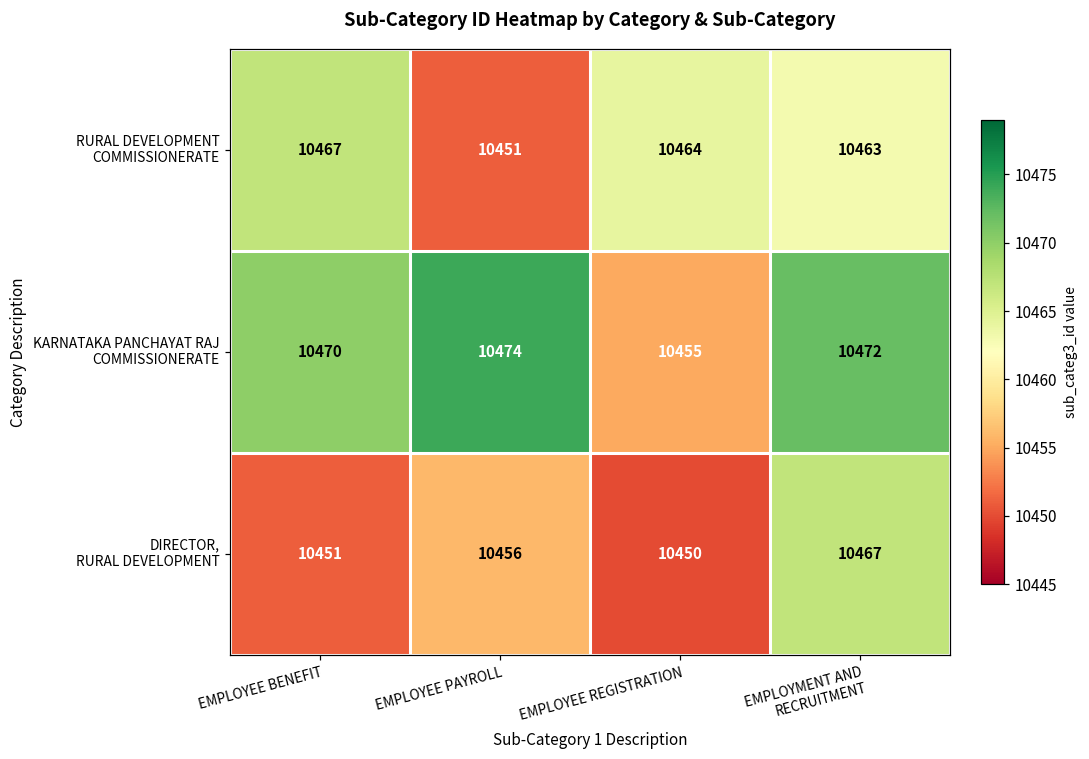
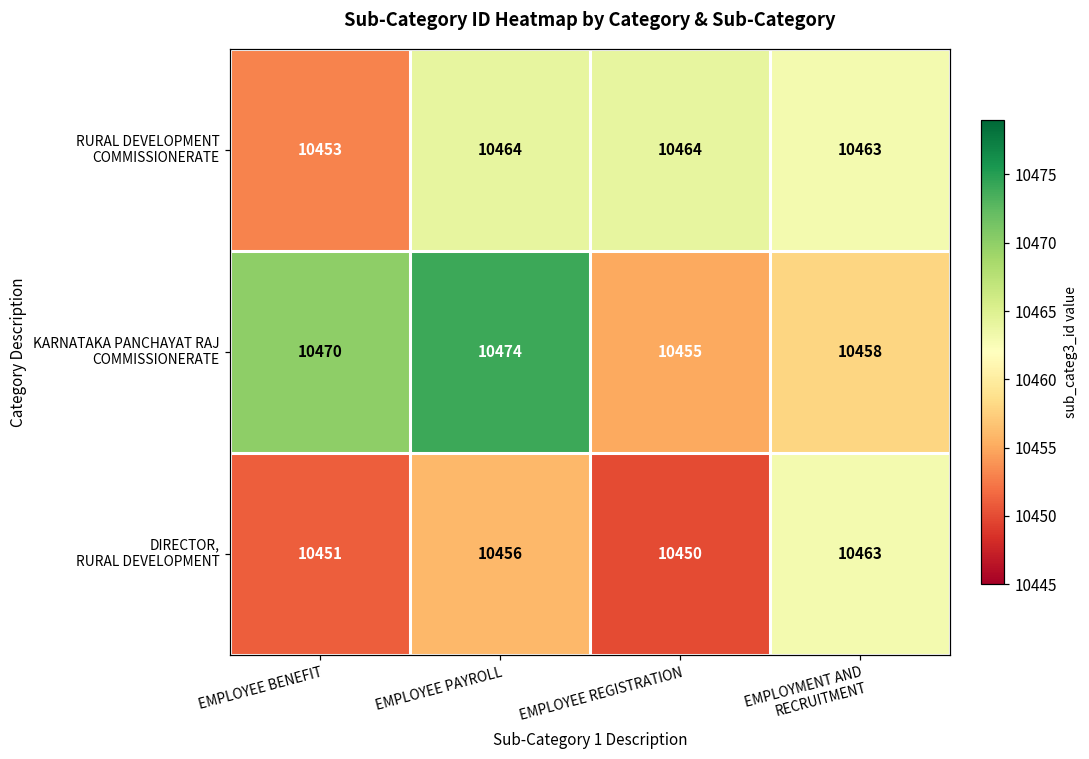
RURAL DEVELOPMENT COMMISSIONERATE, EMPLOYEE BENEFIT: 10467 -> 10453
RURAL DEVELOPMENT COMMISSIONERATE, EMPLOYEE PAYROLL: 10451 -> 10464
KARNATAKA PANCHAYAT RAJ COMMISSIONERATE, EMPLOYMENT AND RECRUITMENT: 10472 -> 10458
DIRECTOR, RURAL DEVELOPMENT, EMPLOYMENT AND RECRUITMENT: 10467 -> 10463
